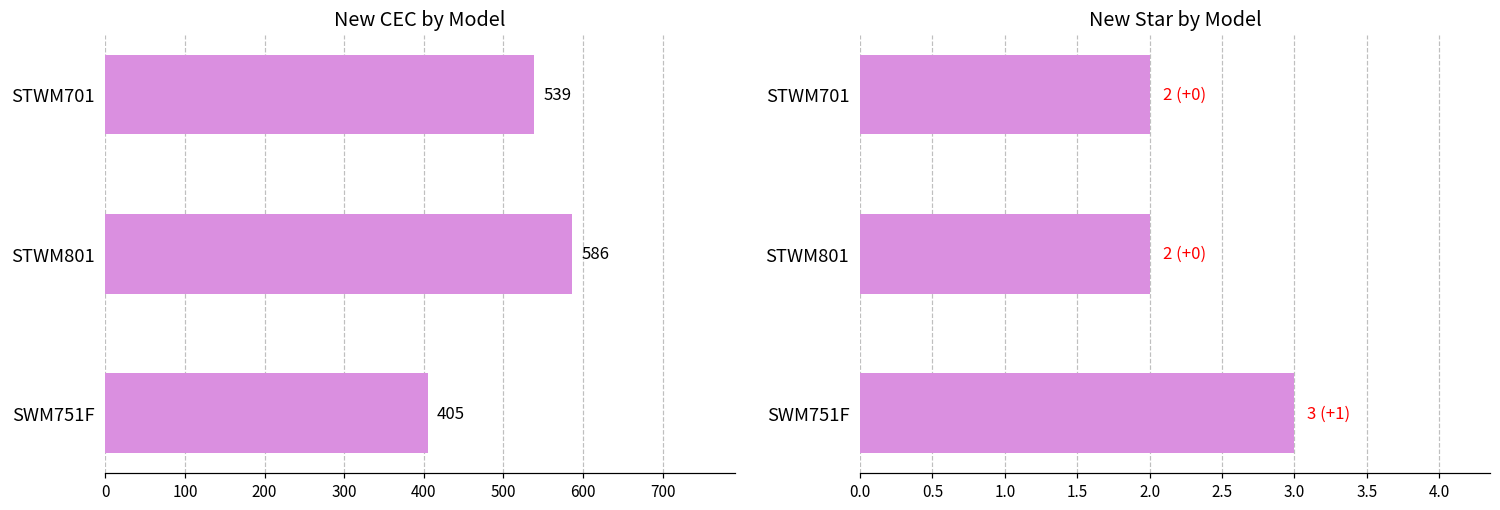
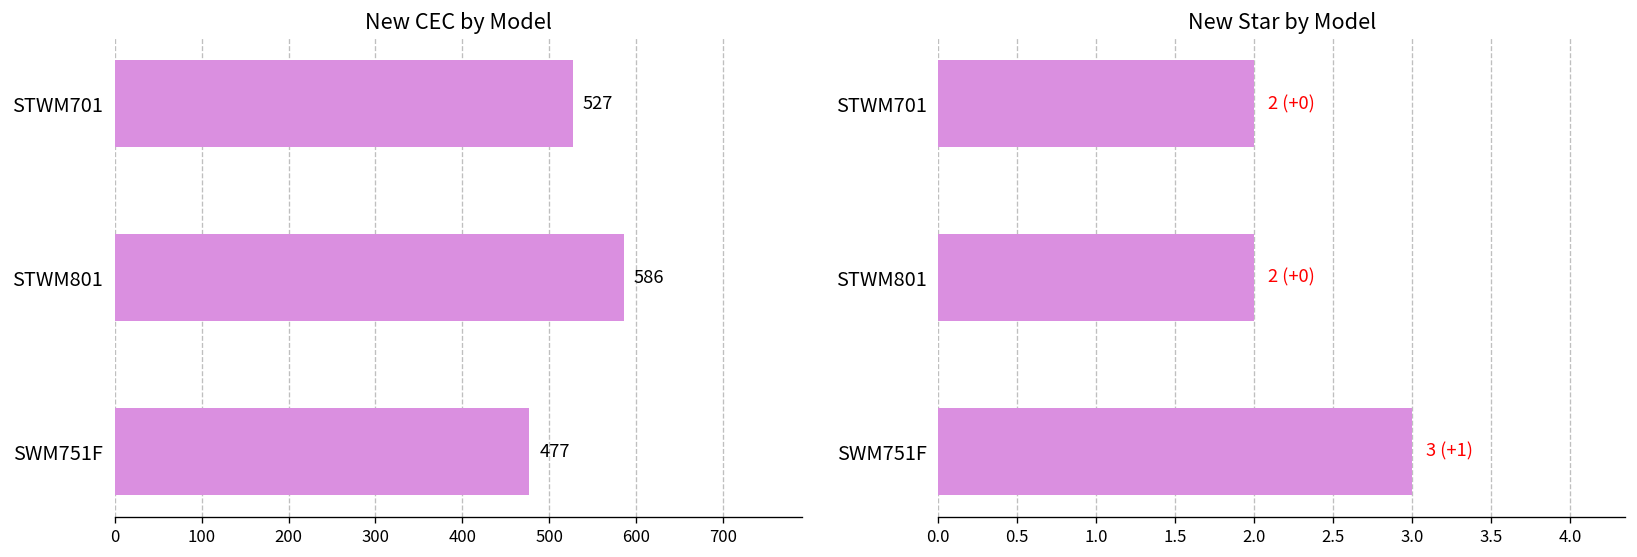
New CEC by Model, STWM701: 539 -> 527
New CEC by Model, SWM751F: 405 -> 477
